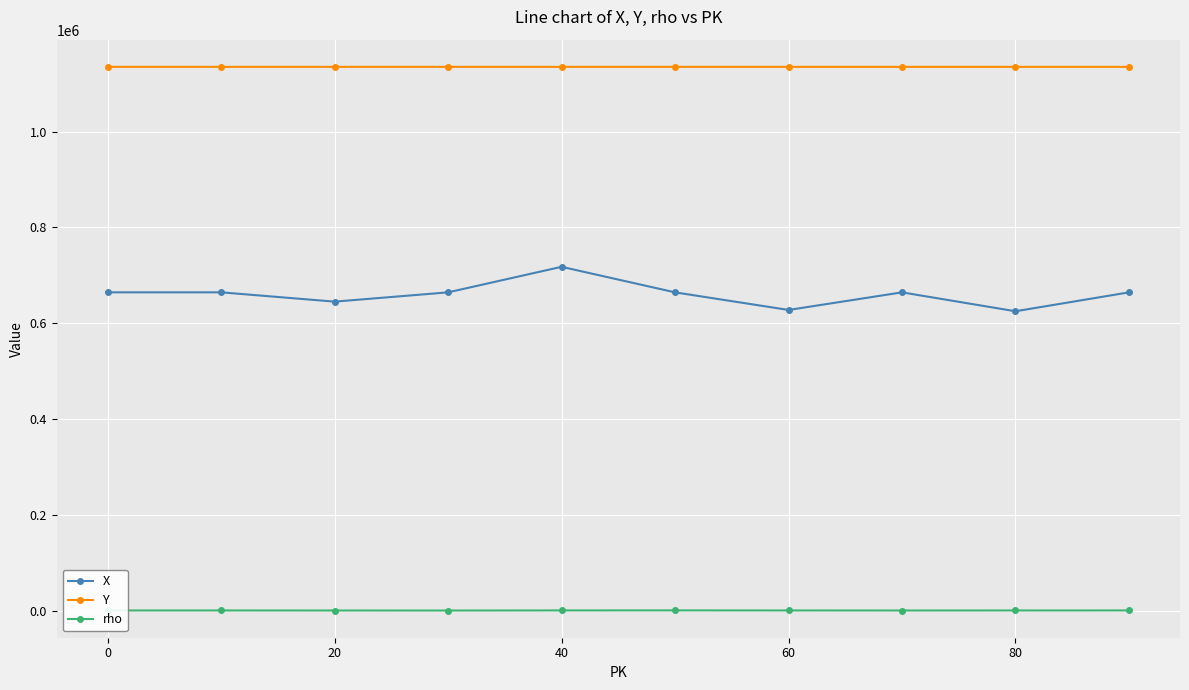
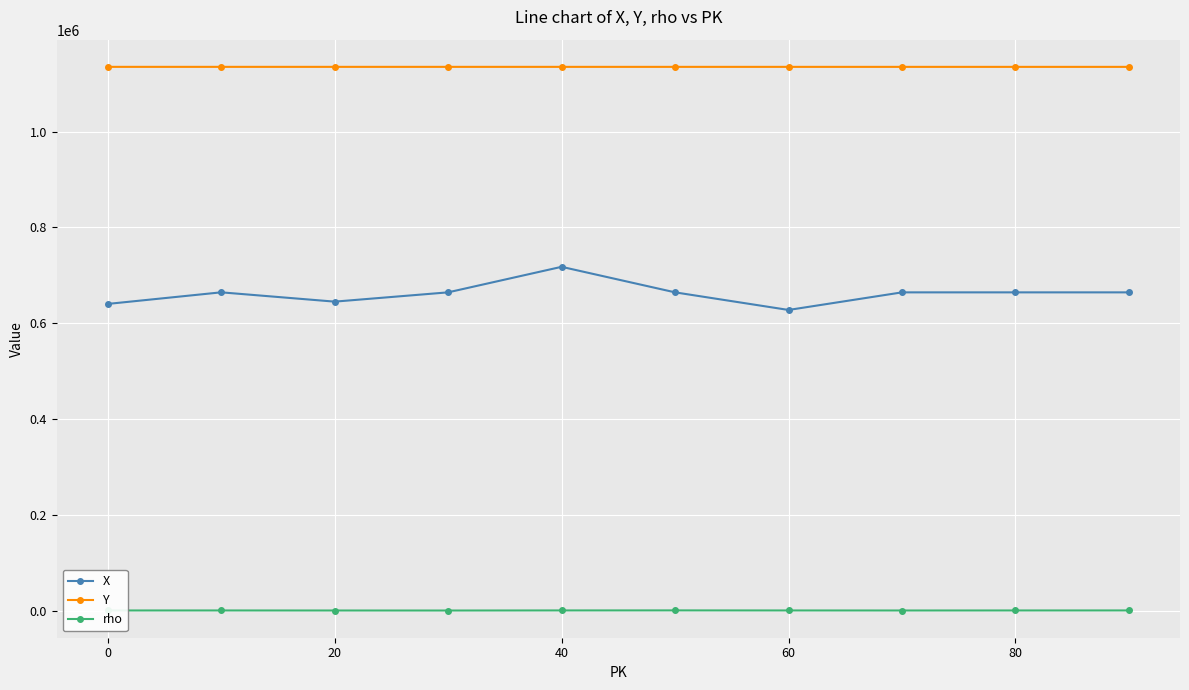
X, 0: 660000 -> 640000
X, 80: 630000 -> 660000
